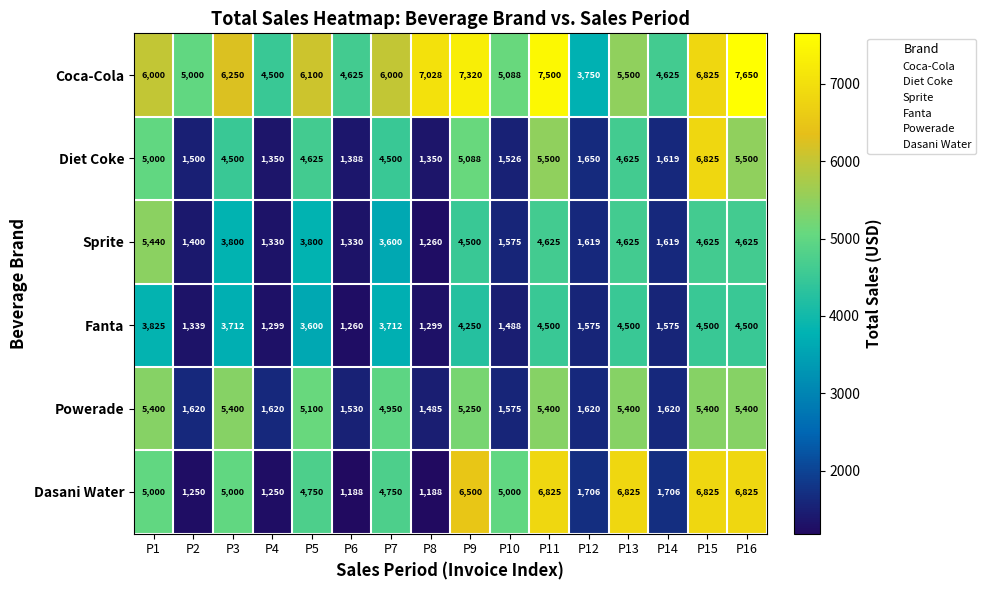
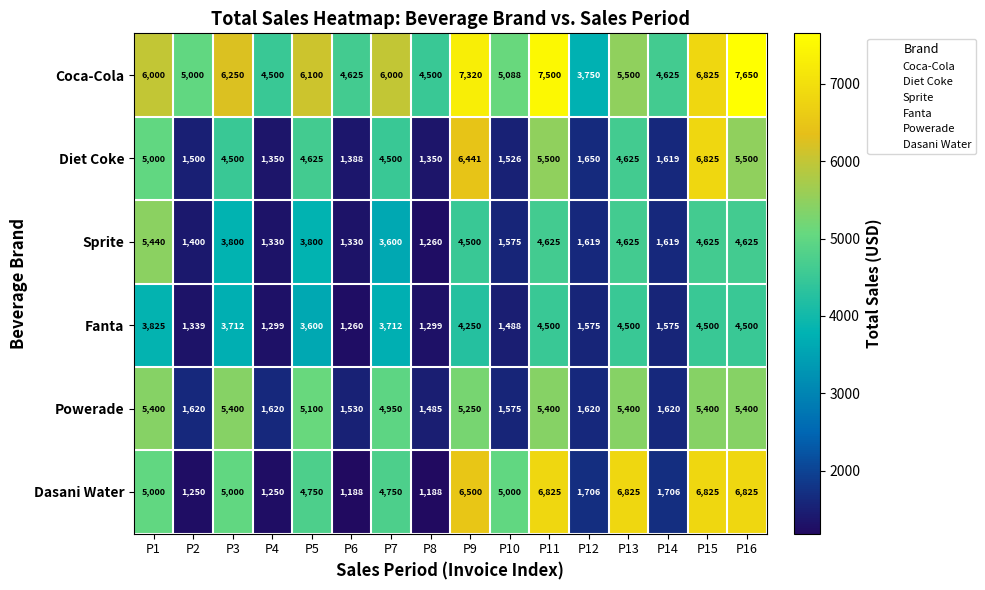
Coca-Cola, P8: 7,028 -> 4,500
Diet Coke, P9: 5,088 -> 6,441
